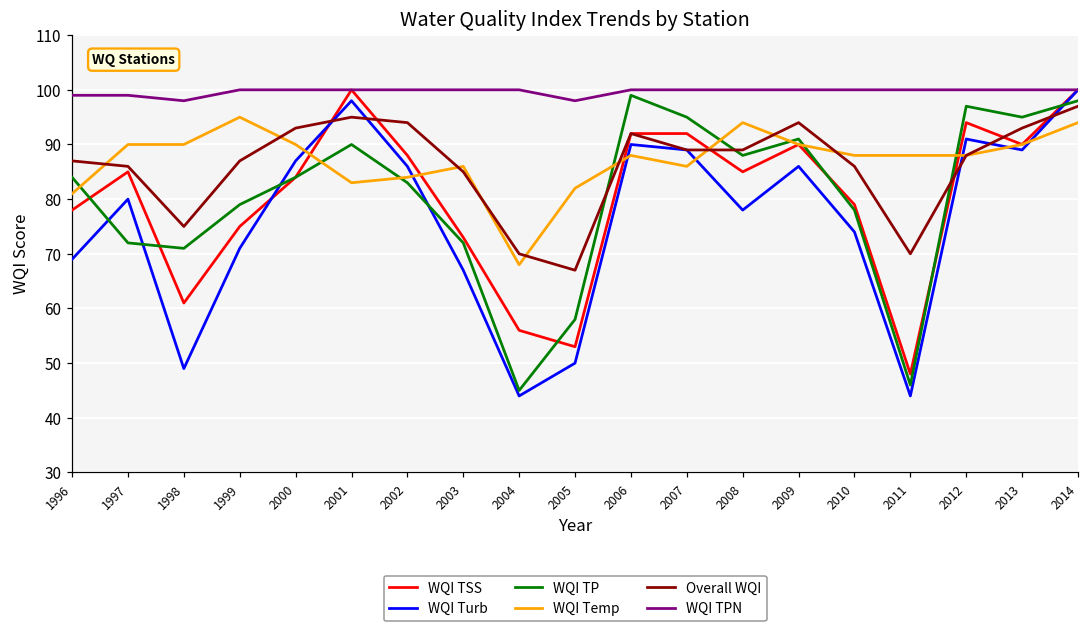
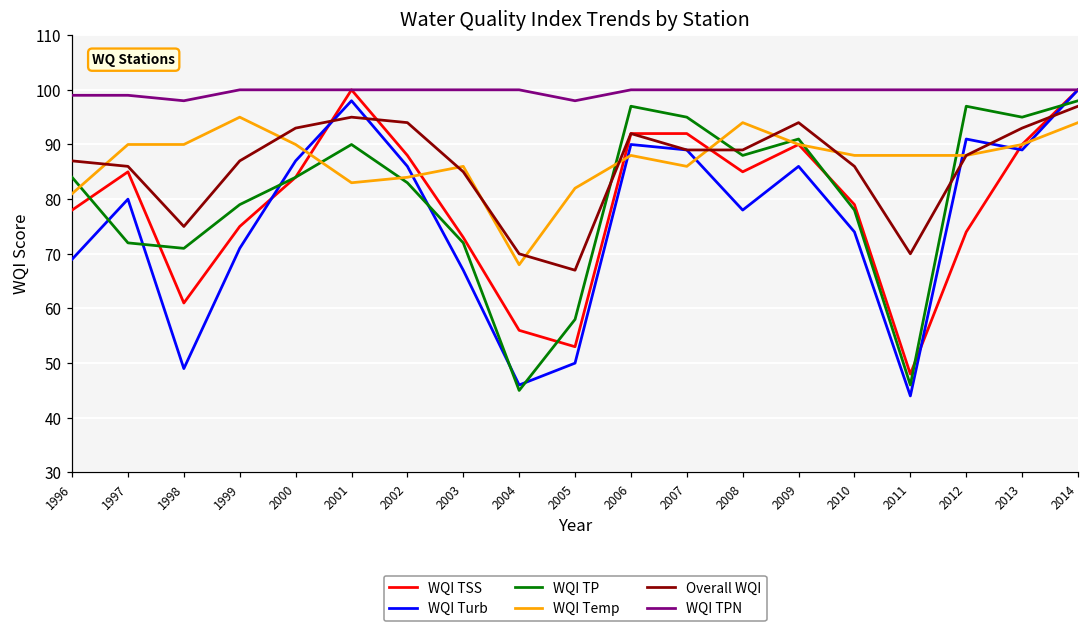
WQI Turb, 2004: 44 -> 46
WQI TP, 2006: 99 -> 97
WQI TSS, 2012: 94 -> 74
